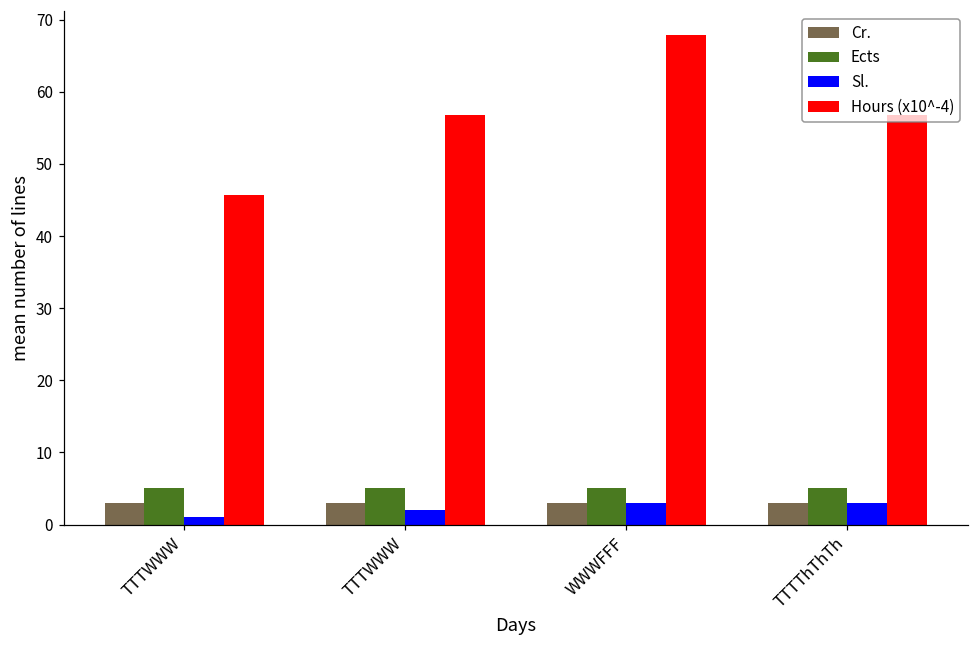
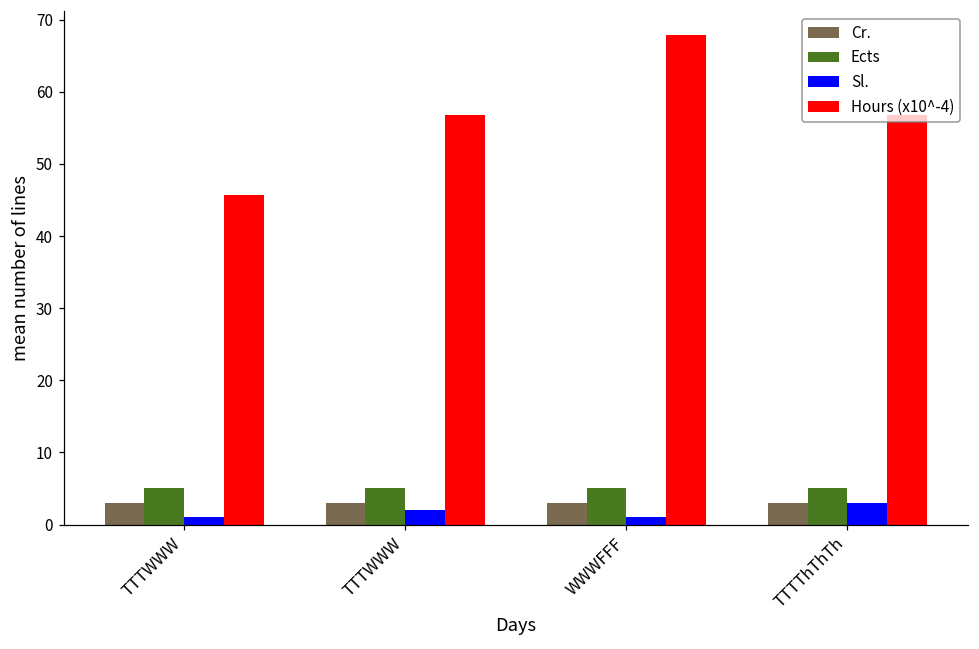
Sl., WWWFFF: 3 -> 1
